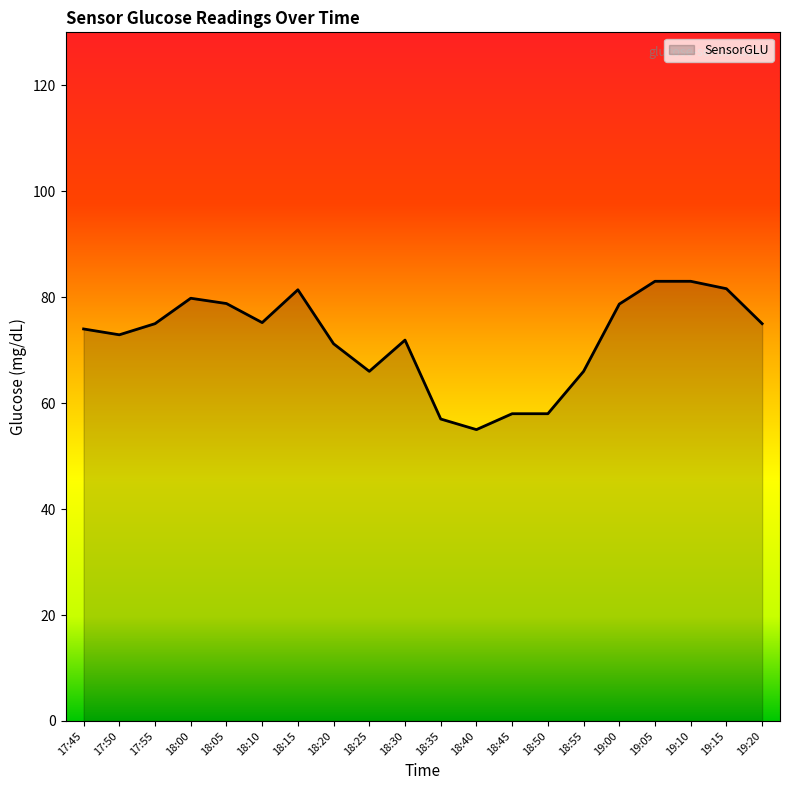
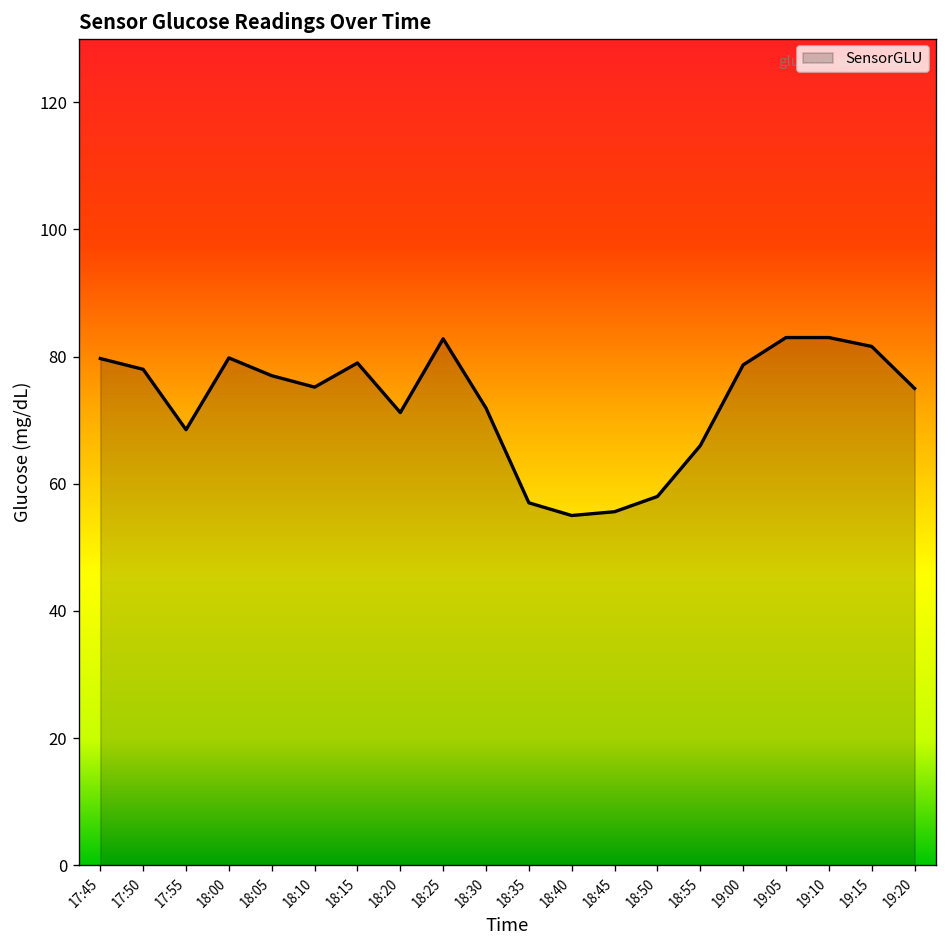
17:45: 74 -> 80
17:50: 73 -> 78
17:55: 75 -> 69
18:05: 79 -> 77
18:15: 81 -> 79
18:25: 66 -> 83
18:45: 58 -> 56
